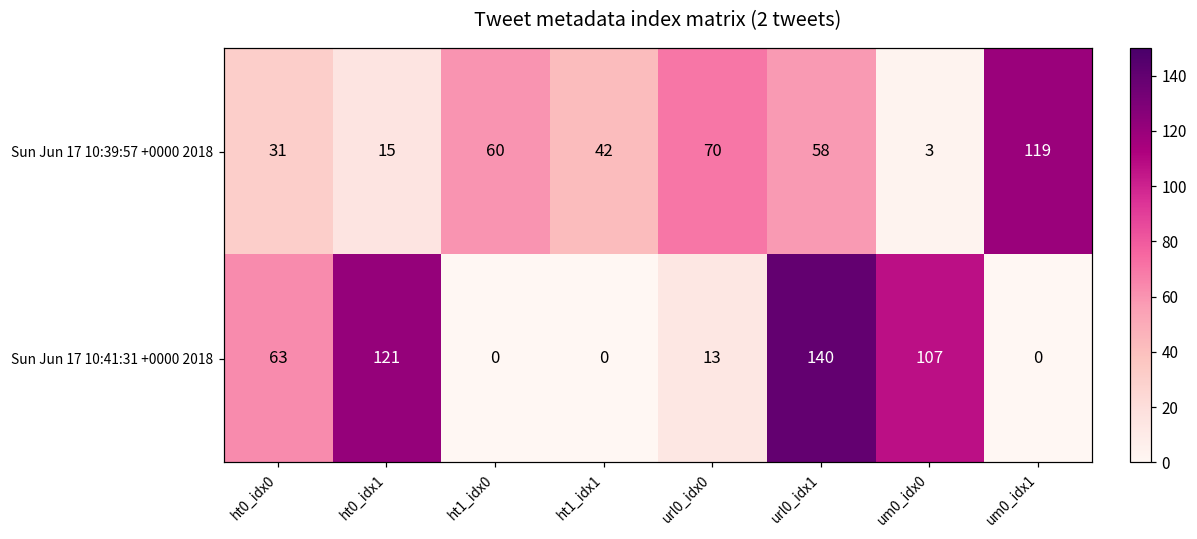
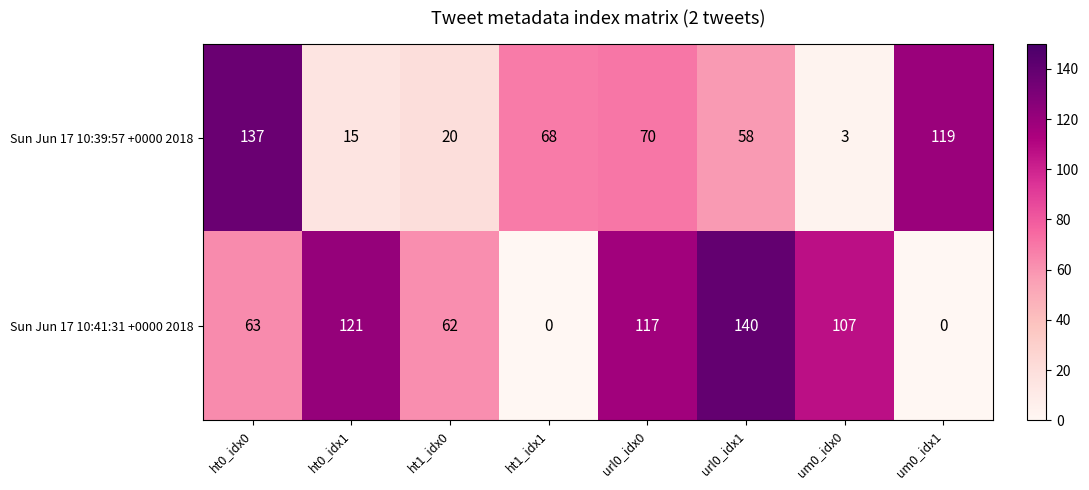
Sun Jun 17 10:39:57 +0000 2018, ht0_idx0: 31 -> 137
Sun Jun 17 10:39:57 +0000 2018, ht1_idx0: 60 -> 20
Sun Jun 17 10:39:57 +0000 2018, ht1_idx1: 42 -> 68
Sun Jun 17 10:41:31 +0000 2018, ht1_idx0: 0 -> 62
Sun Jun 17 10:41:31 +0000 2018, url0_idx0: 13 -> 117
